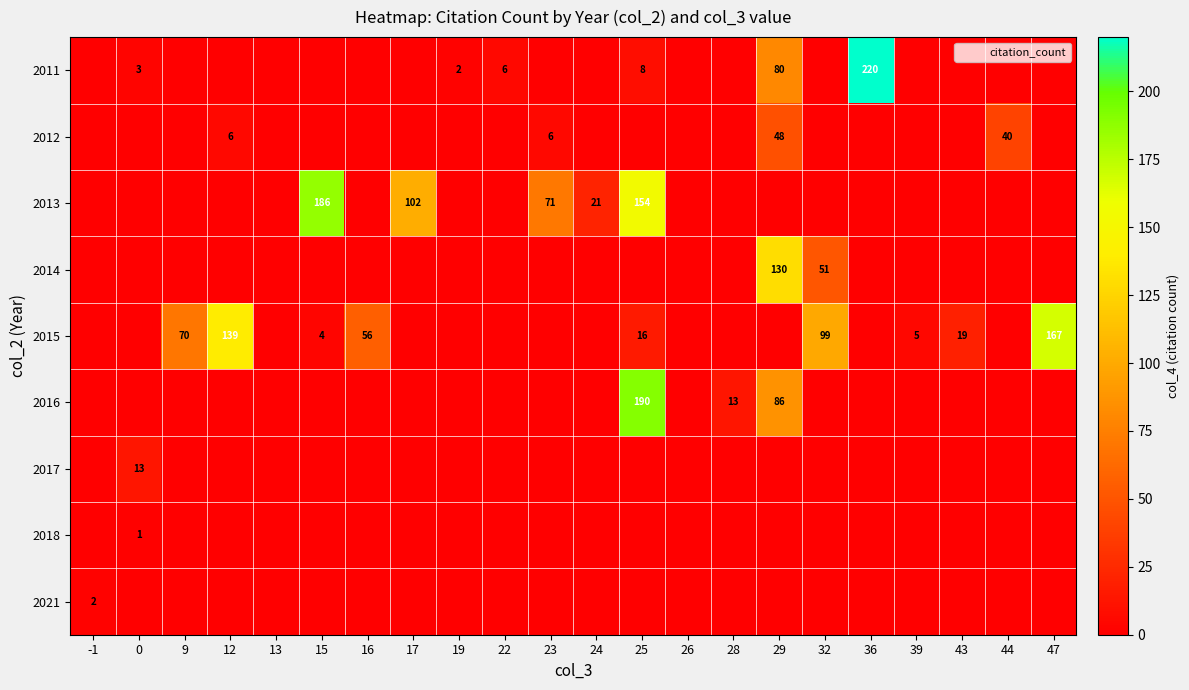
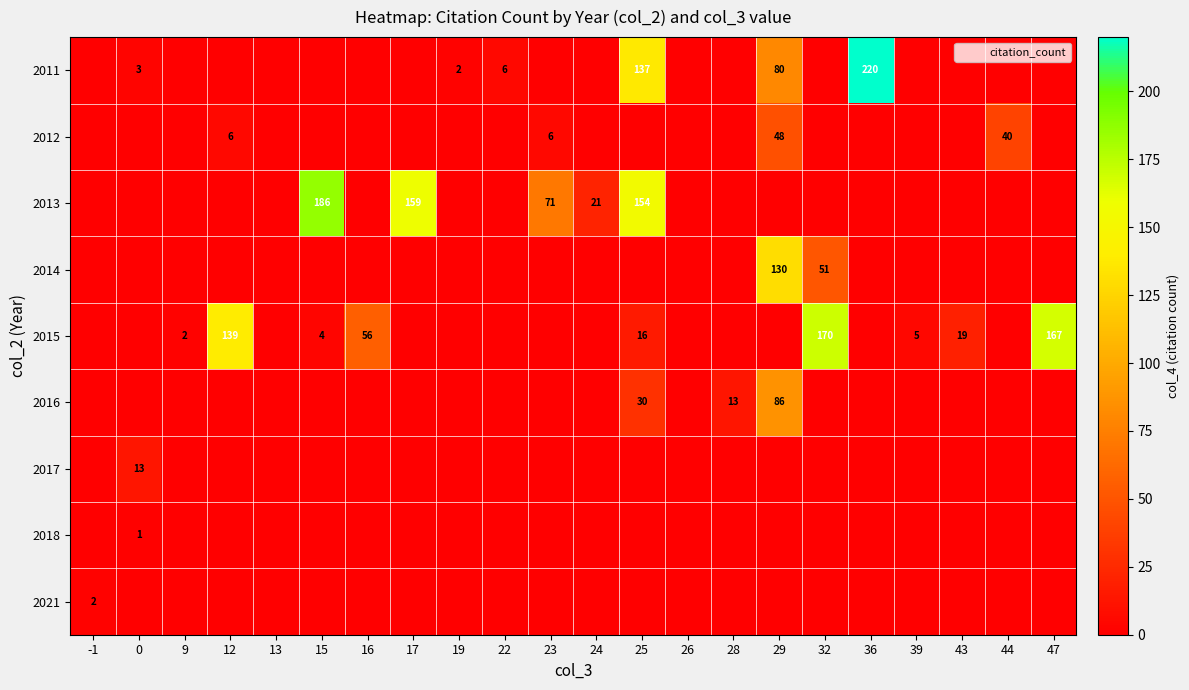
2011, 25: 8 -> 137
2013, 17: 102 -> 159
2015, 9: 70 -> 2
2015, 32: 99 -> 170
2016, 25: 190 -> 30
